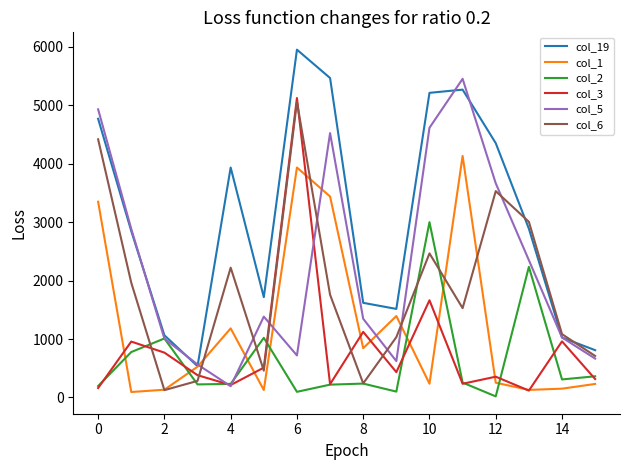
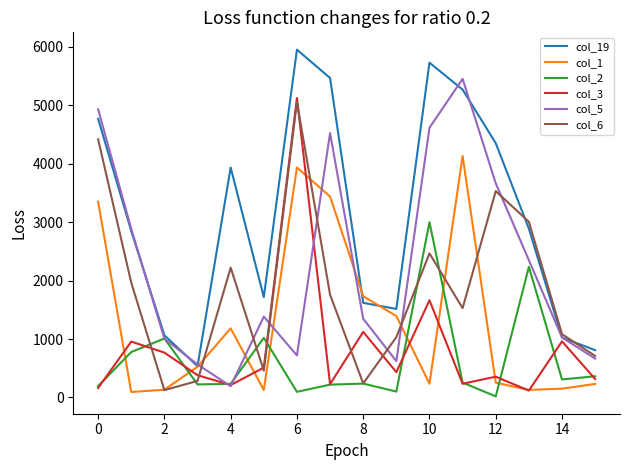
col_1, 8: 800 -> 1700
col_19, 10: 5200 -> 5700
